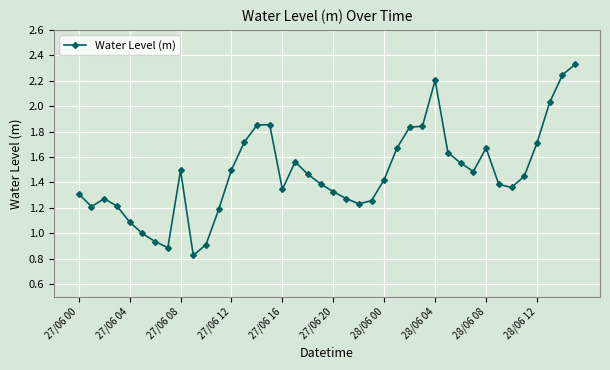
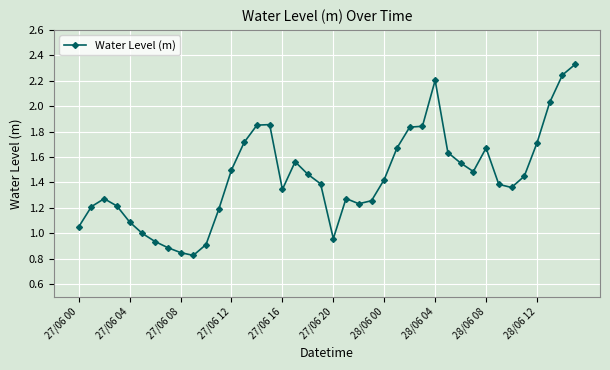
27/06 00: 1.31 -> 1.05
27/06 08: 1.50 -> 0.85
27/06 20: 1.33 -> 0.96
